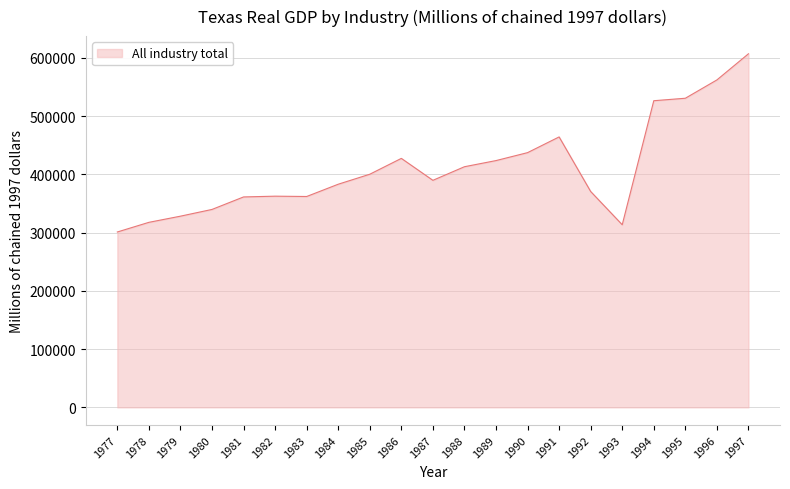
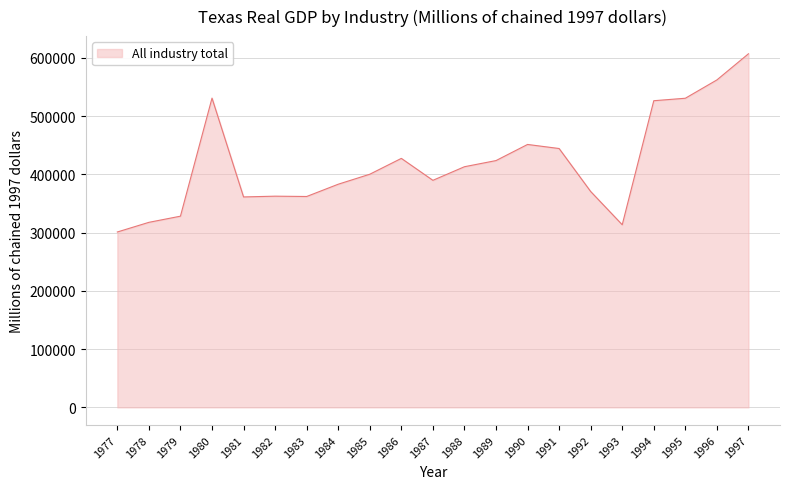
1980: 340000 -> 530000
1990: 440000 -> 450000
1991: 460000 -> 440000
